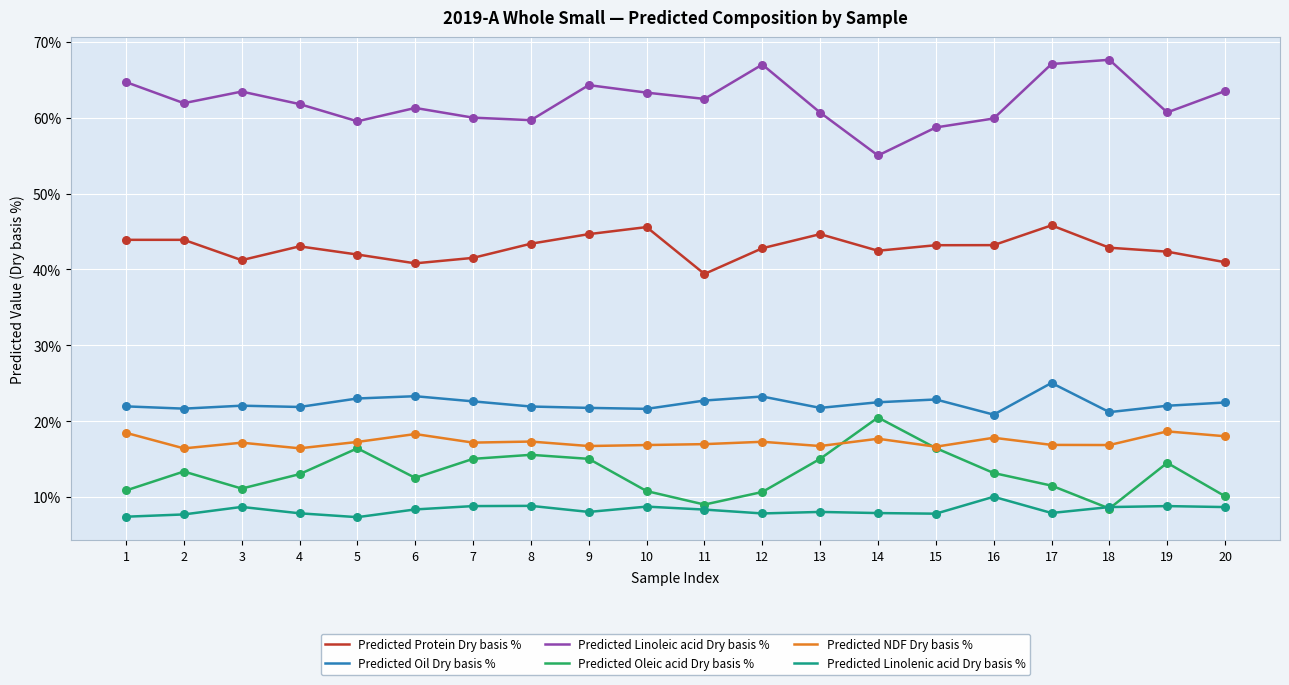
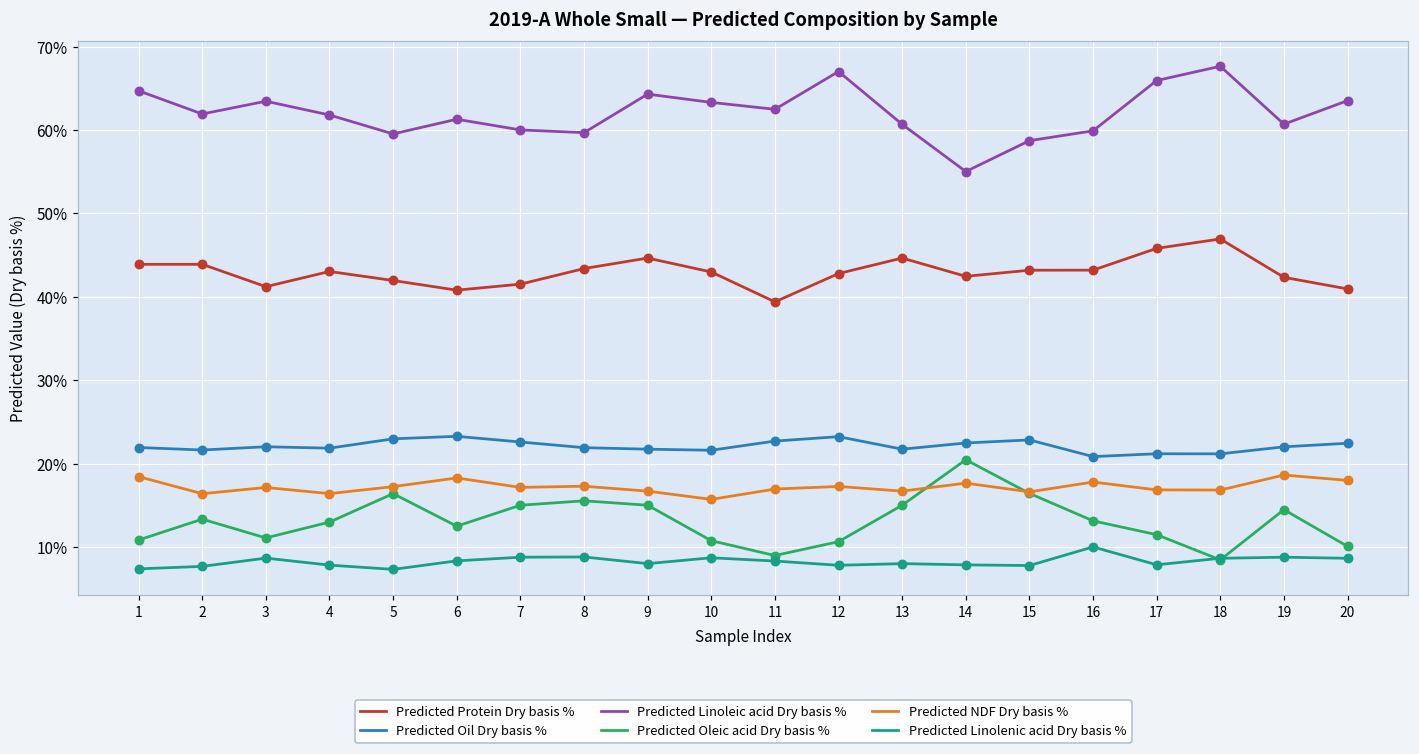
Predicted Protein Dry basis %, 10: 46% -> 43%
Predicted NDF Dry basis %, 10: 17% -> 16%
Predicted Oil Dry basis %, 17: 25% -> 21%
Predicted Linoleic acid Dry basis %, 17: 67% -> 66%
Predicted Protein Dry basis %, 18: 43% -> 47%
